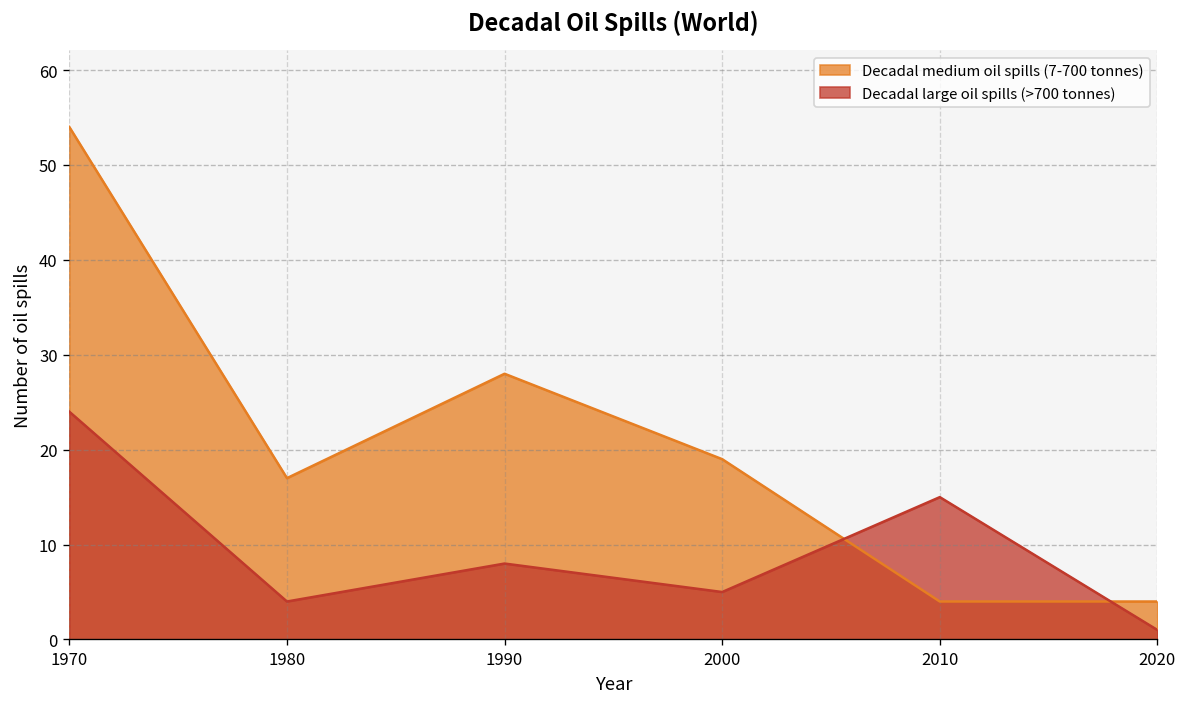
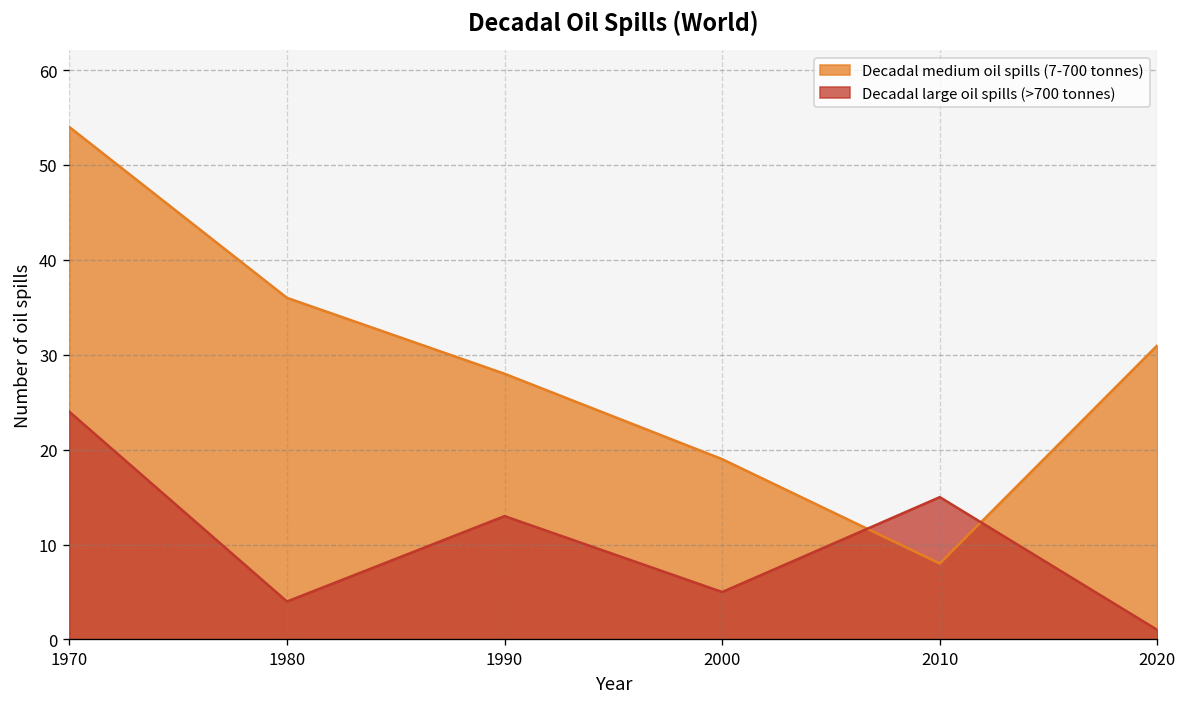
Decadal medium oil spills (7-700 tonnes), 1980: 17 -> 36
Decadal large oil spills (>700 tonnes), 1990: 8 -> 13
Decadal medium oil spills (7-700 tonnes), 2010: 4 -> 8
Decadal medium oil spills (7-700 tonnes), 2020: 4 -> 31
